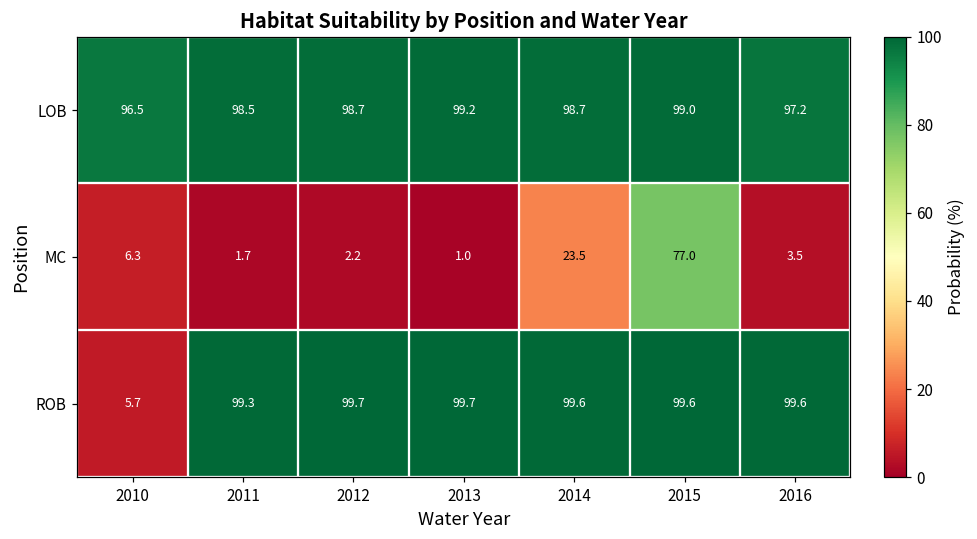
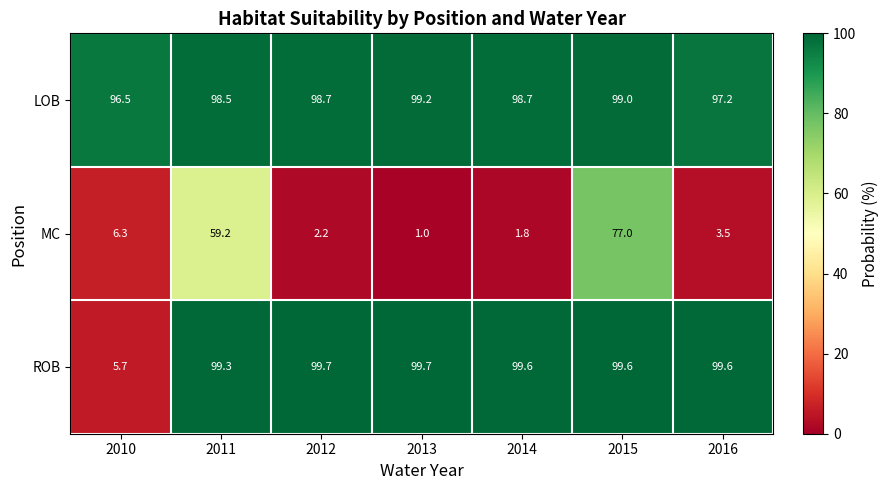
MC, 2011: 1.7 -> 59.2
MC, 2014: 23.5 -> 1.8
